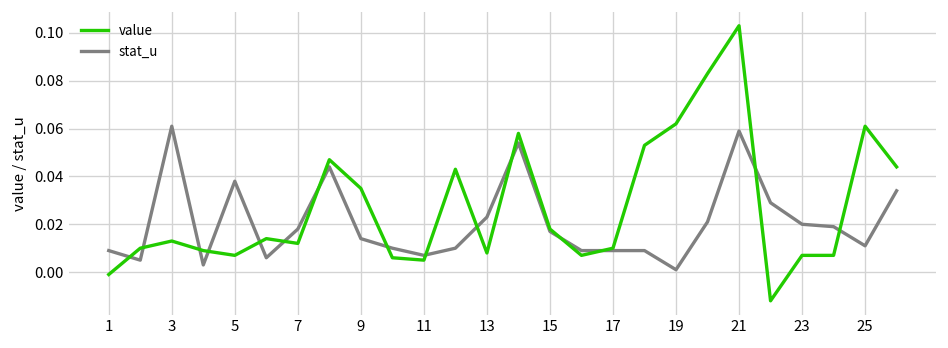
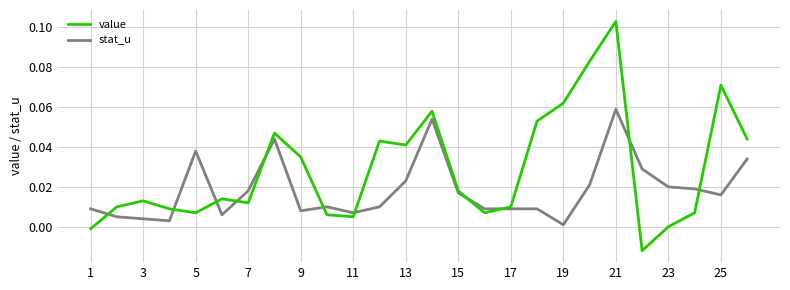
stat_u, 3: 0.061 -> 0.004
stat_u, 9: 0.014 -> 0.008
value, 13: 0.008 -> 0.041
value, 23: 0.007 -> 0.000
value, 25: 0.061 -> 0.071
stat_u, 25: 0.011 -> 0.016
